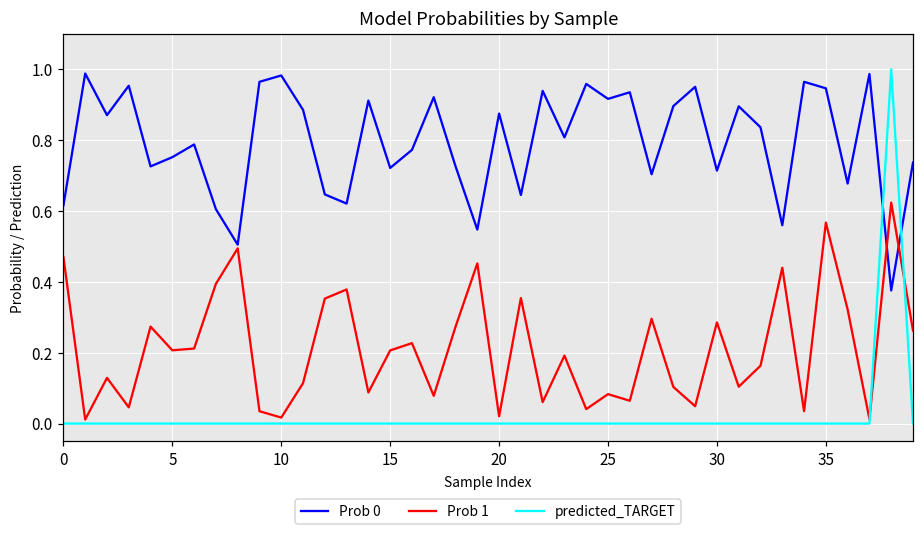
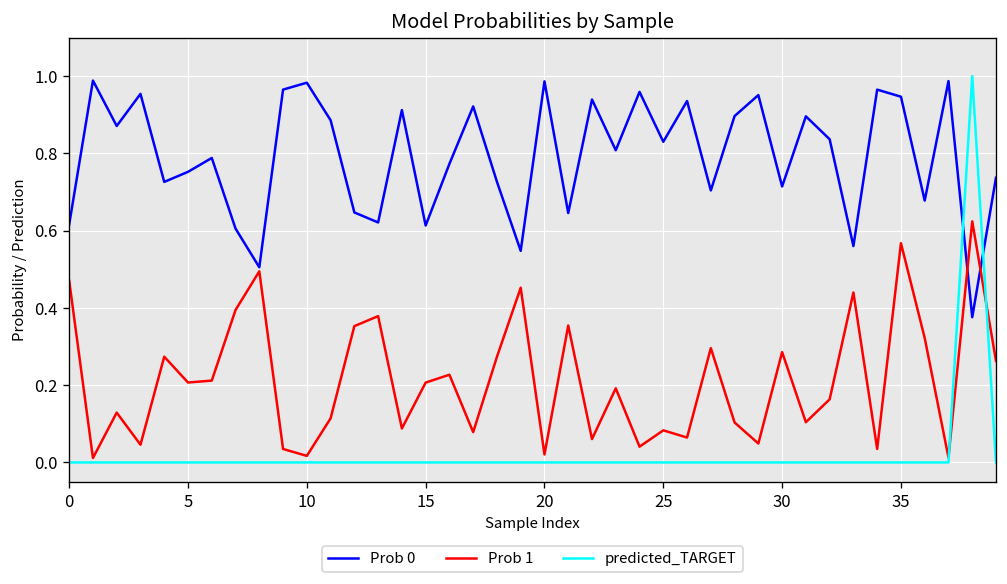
Prob 0, 15: 0.72 -> 0.61
Prob 0, 20: 0.88 -> 0.99
Prob 0, 25: 0.92 -> 0.83
